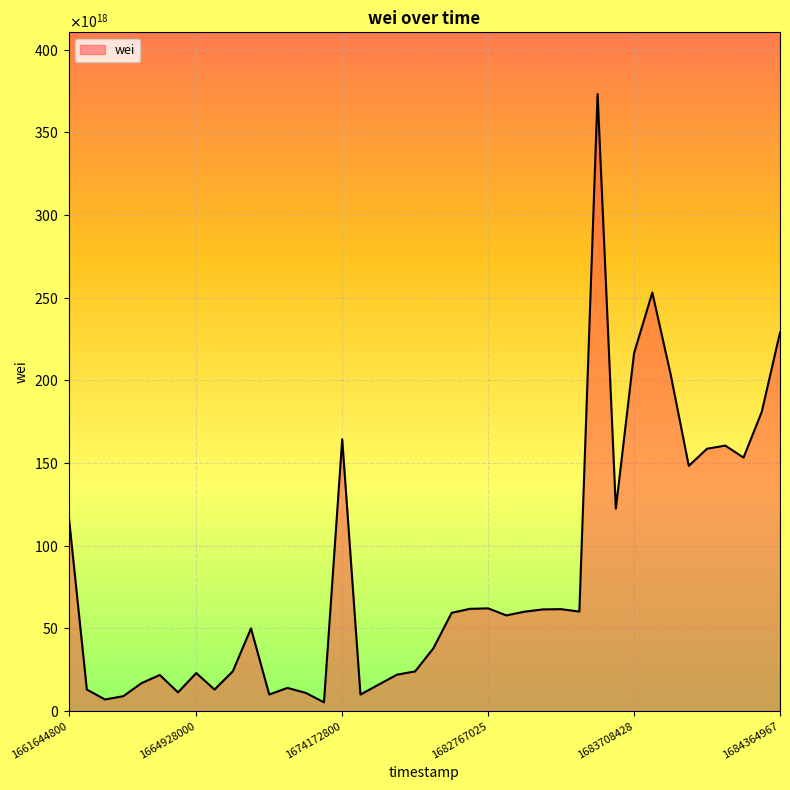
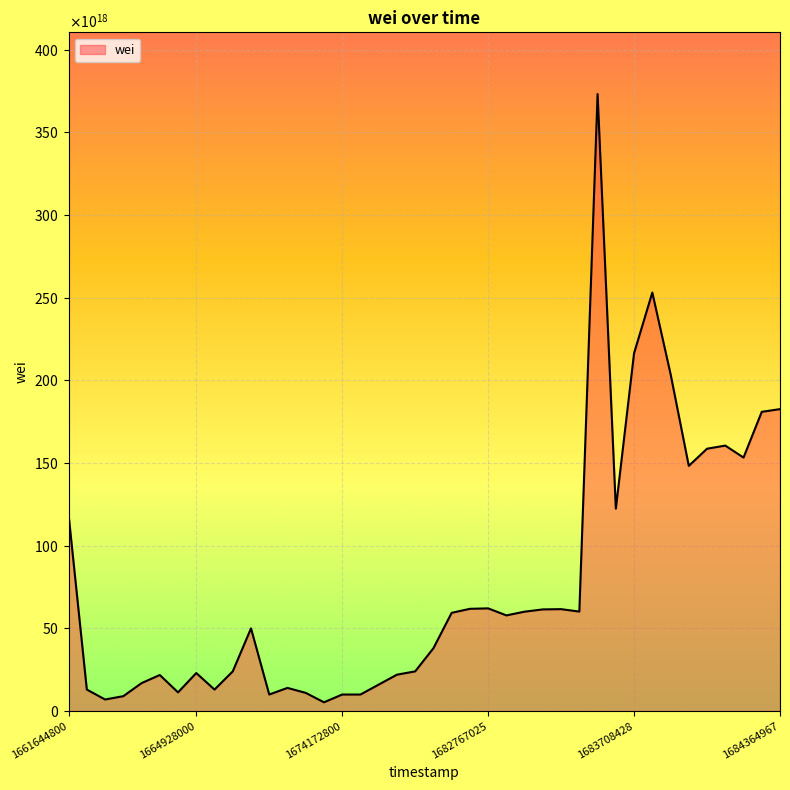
1674172800: 164000000000000000000 -> 10000000000000000000
1684364967: 229000000000000000000 -> 183000000000000000000
